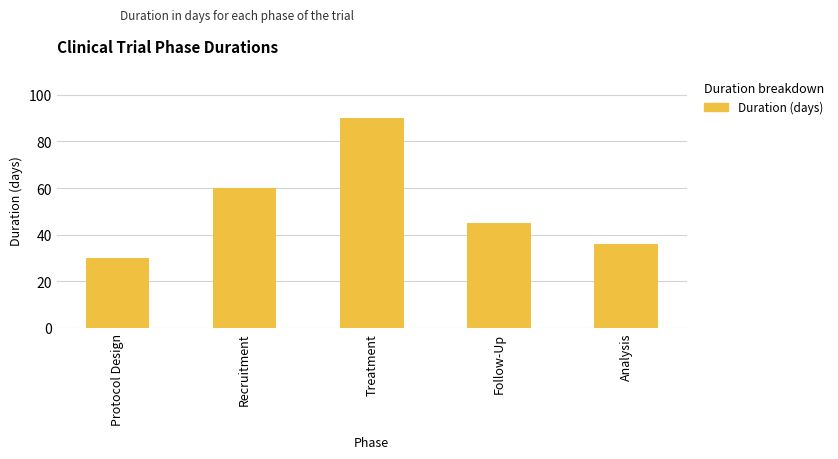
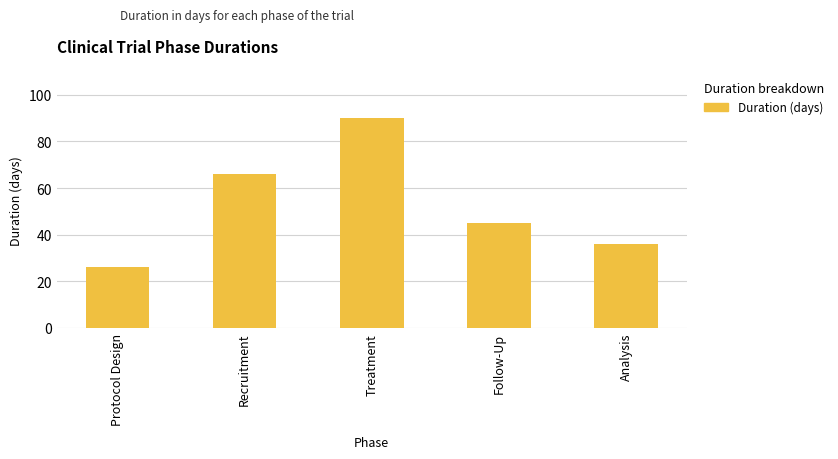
Protocol Design: 30 -> 26
Recruitment: 60 -> 66
